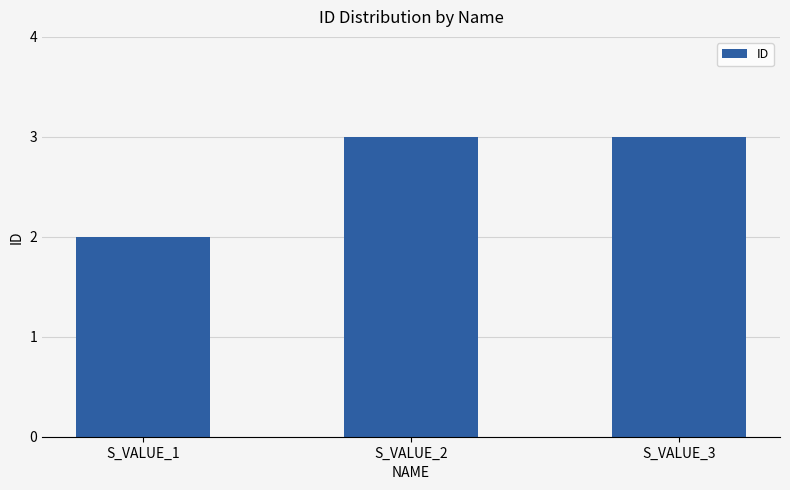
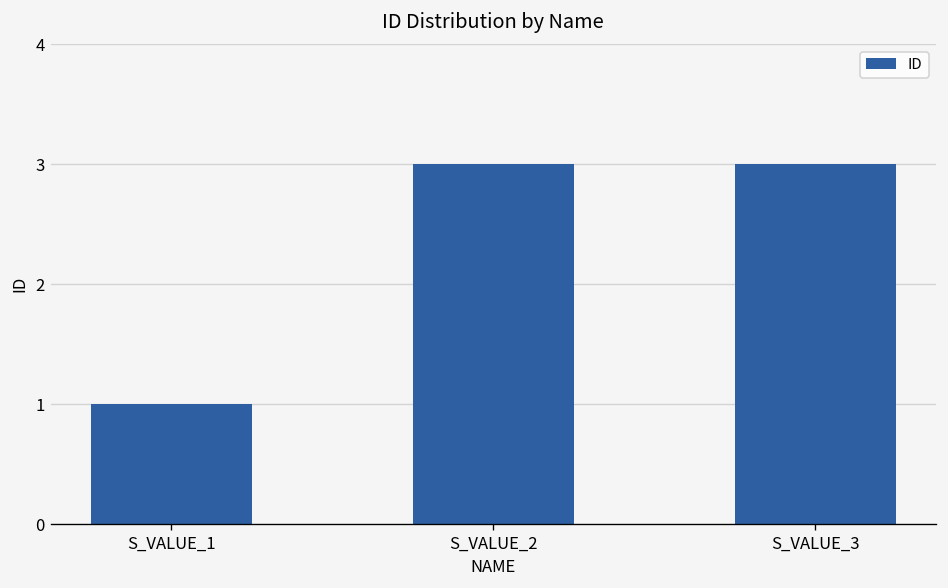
S_VALUE_1: 2 -> 1
